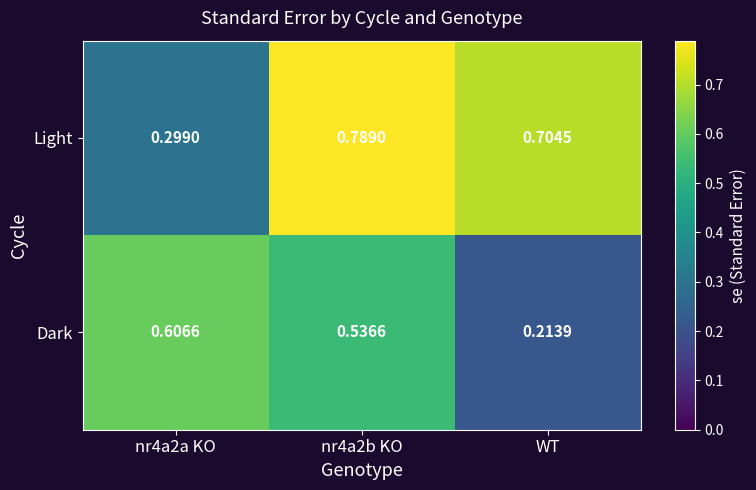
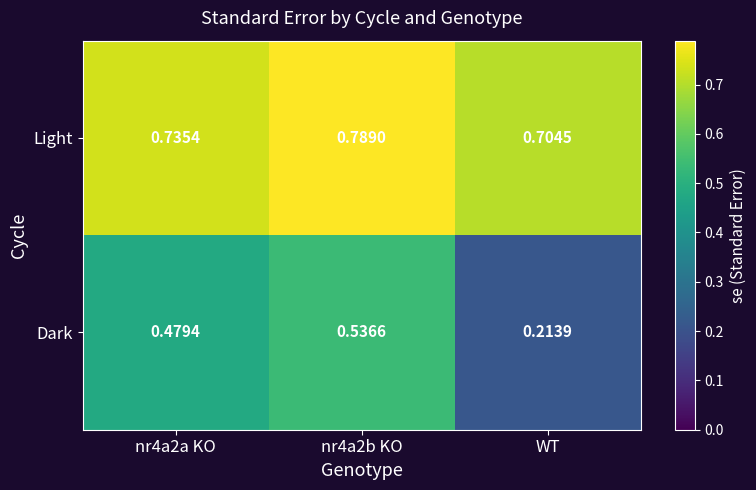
Light, nr4a2a KO: 0.2990 -> 0.7354
Dark, nr4a2a KO: 0.6066 -> 0.4794
